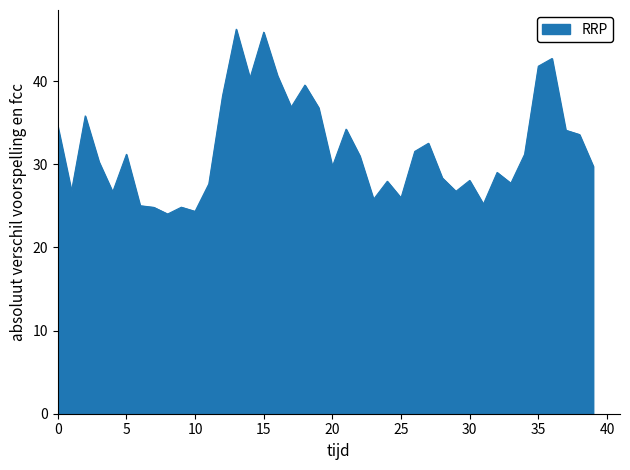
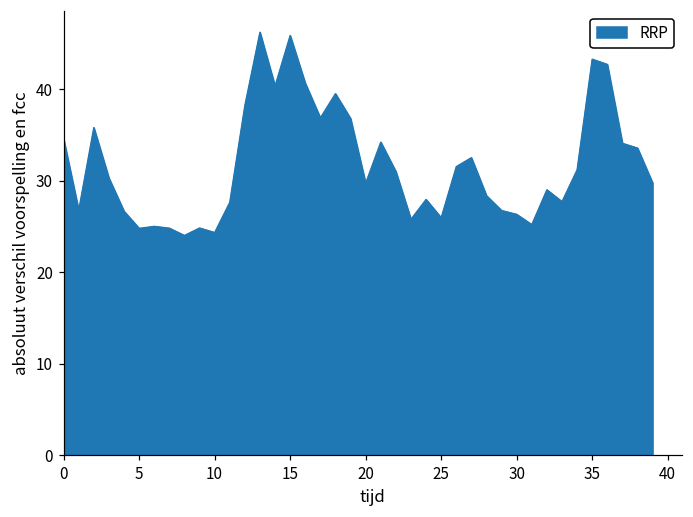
5: 31 -> 25
30: 28 -> 26
35: 42 -> 43
